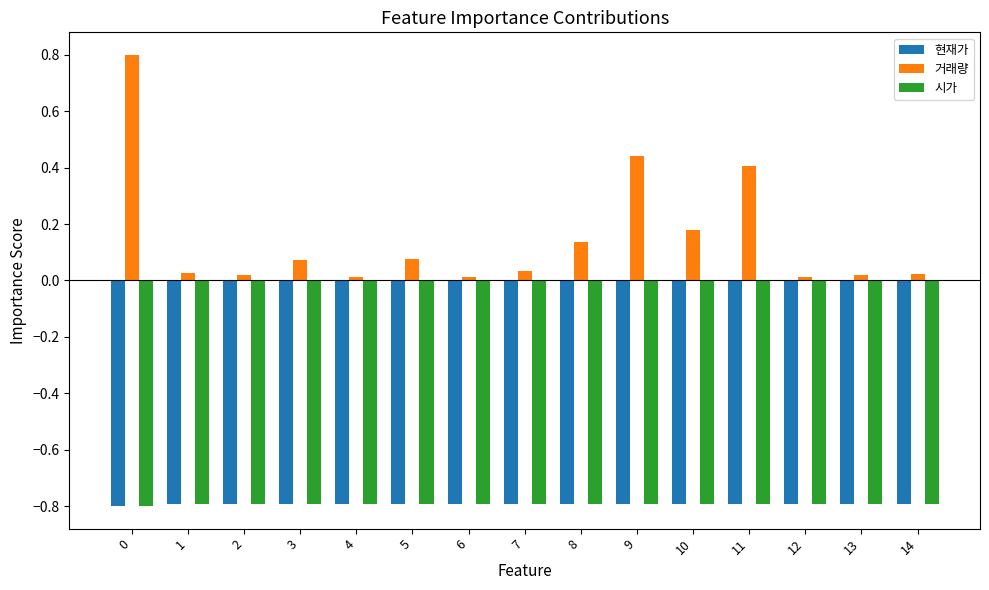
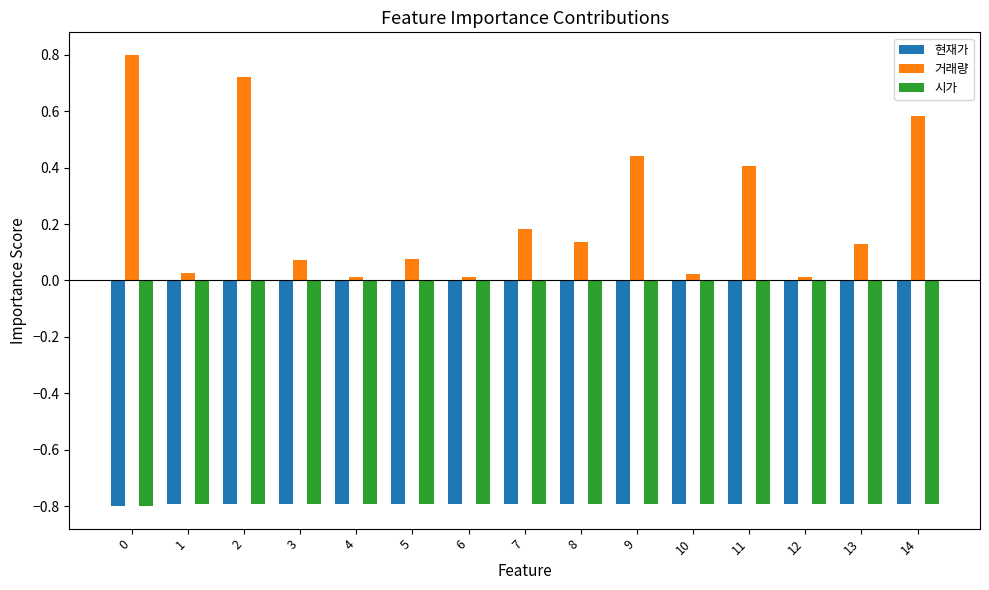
거래량, 2: 0.02 -> 0.72
거래량, 7: 0.03 -> 0.18
거래량, 10: 0.18 -> 0.02
거래량, 13: 0.02 -> 0.13
거래량, 14: 0.02 -> 0.58
